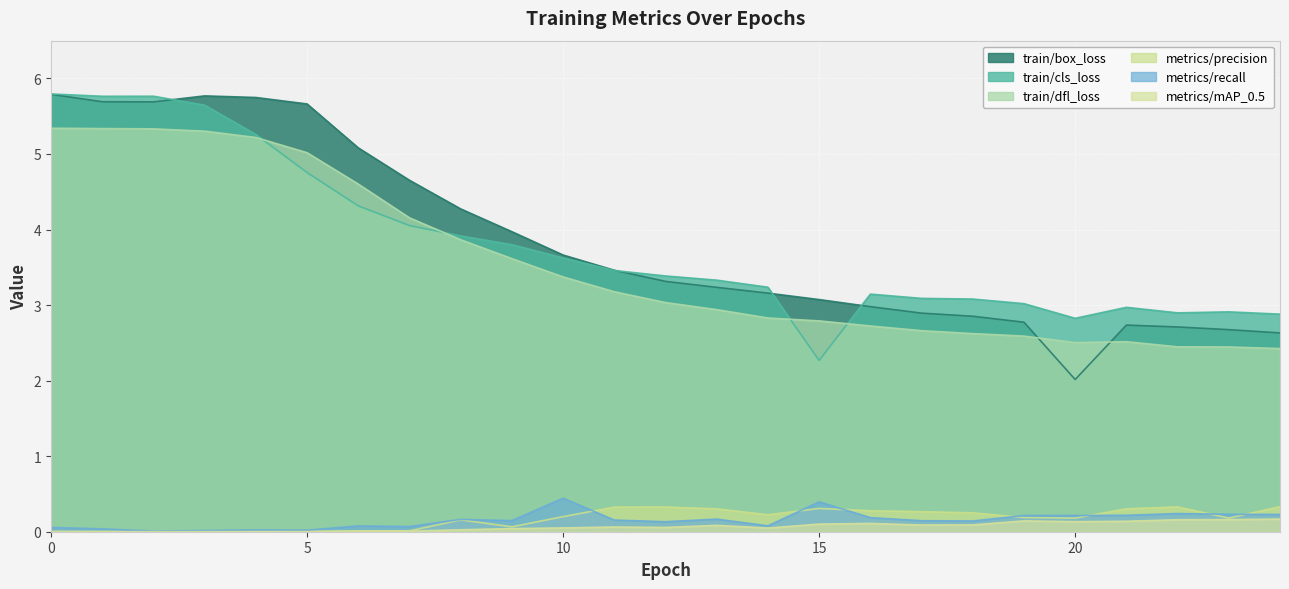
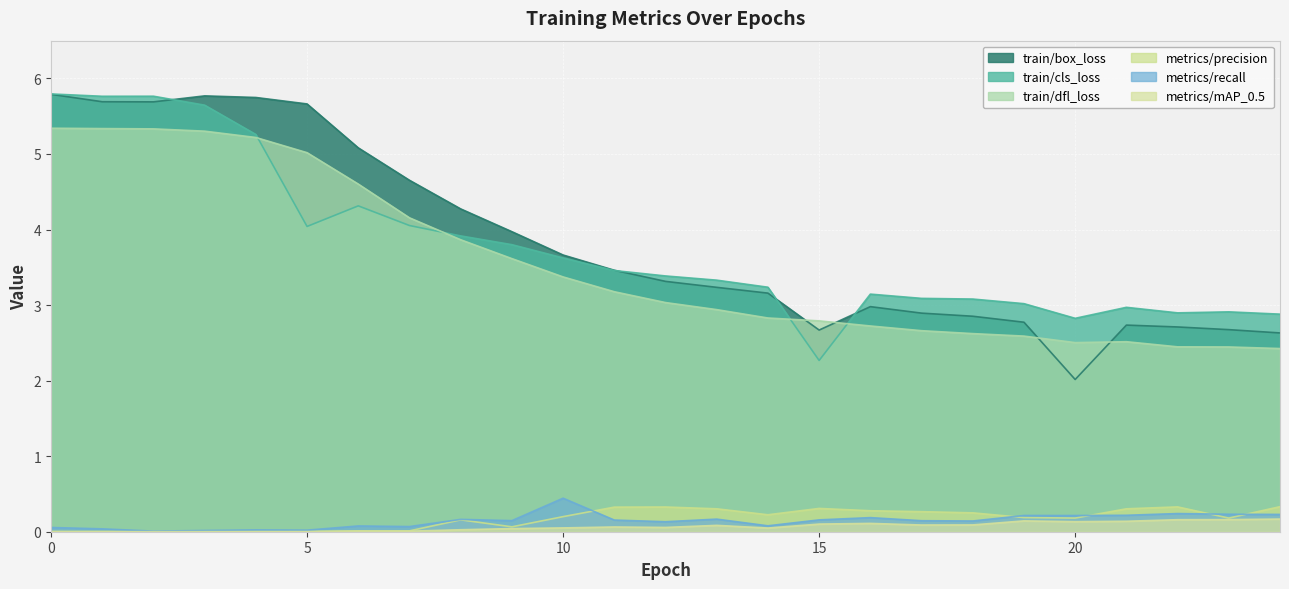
train/cls_loss, 5: 4.8 -> 4.0
train/box_loss, 15: 3.1 -> 2.7
metrics/recall, 15: 0.4 -> 0.2
